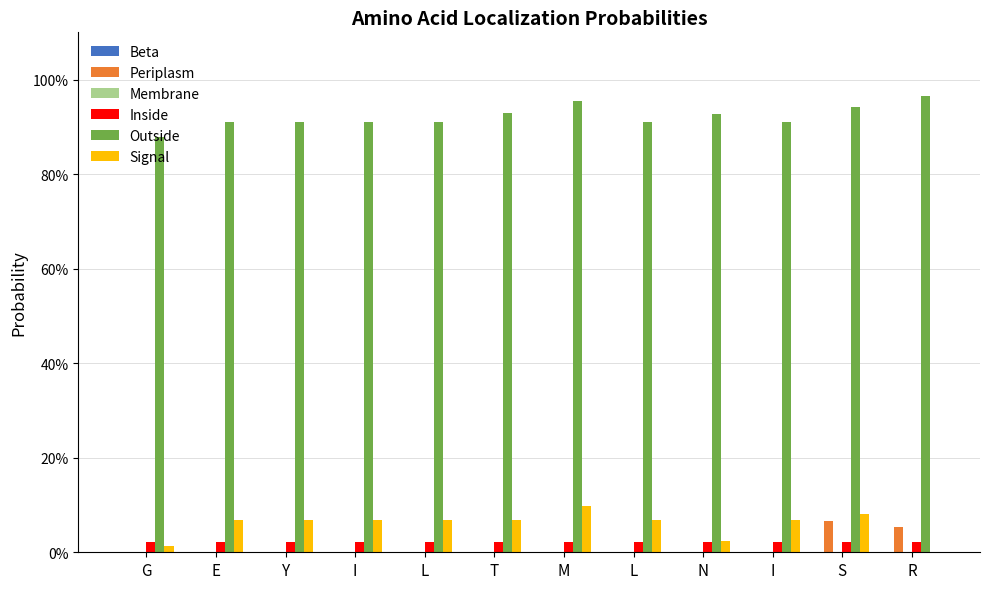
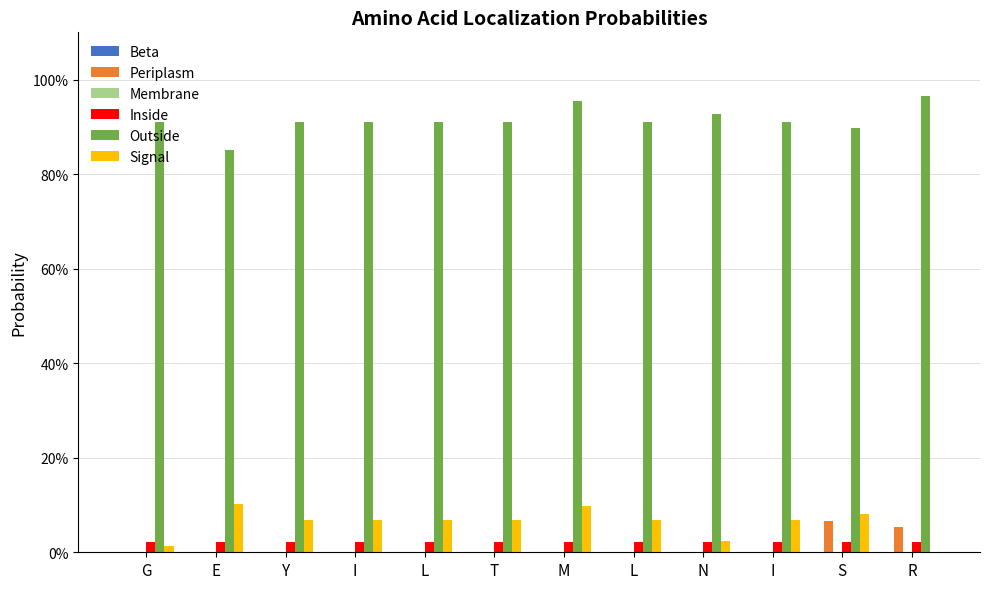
Outside, G: 88% -> 91%
Outside, E: 91% -> 85%
Signal, E: 7% -> 10%
Outside, T: 93% -> 91%
Outside, S: 94% -> 90%
